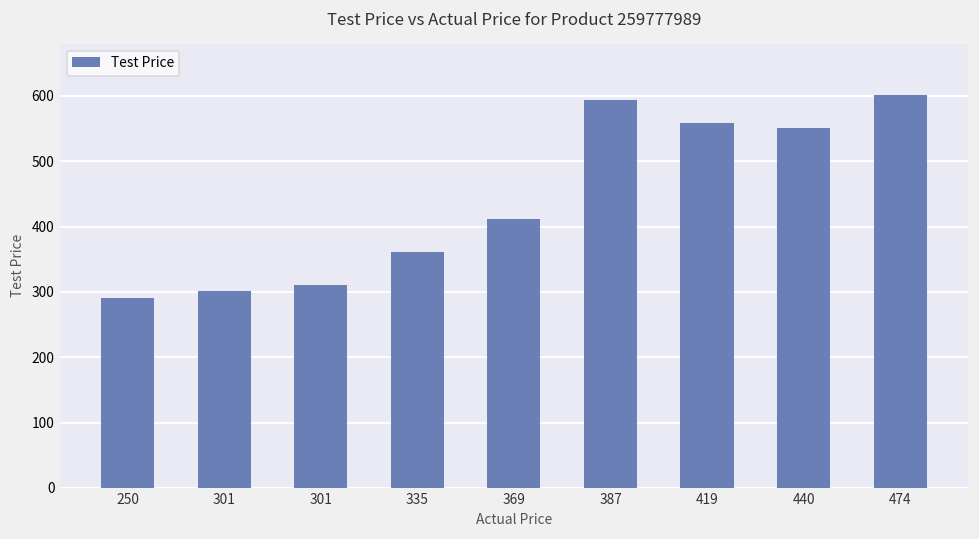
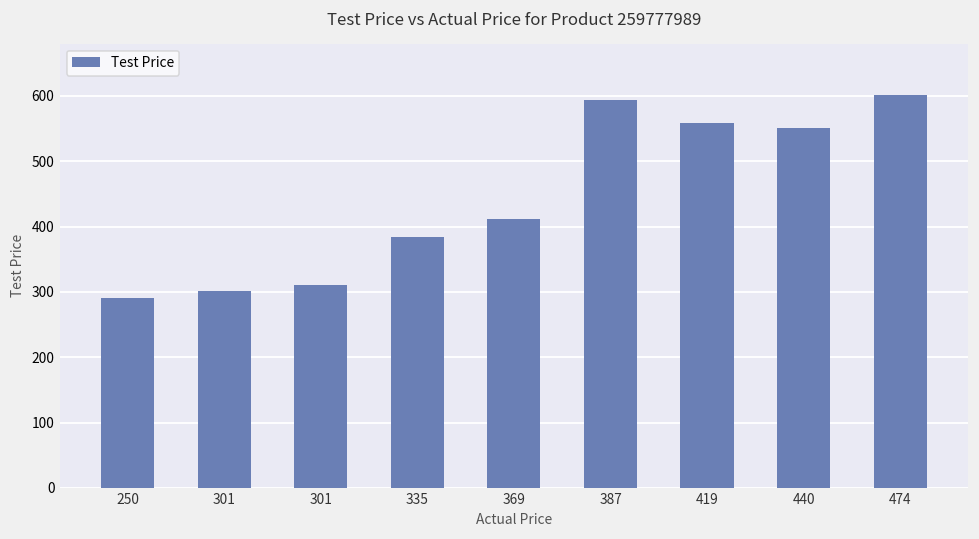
335: 360 -> 380
